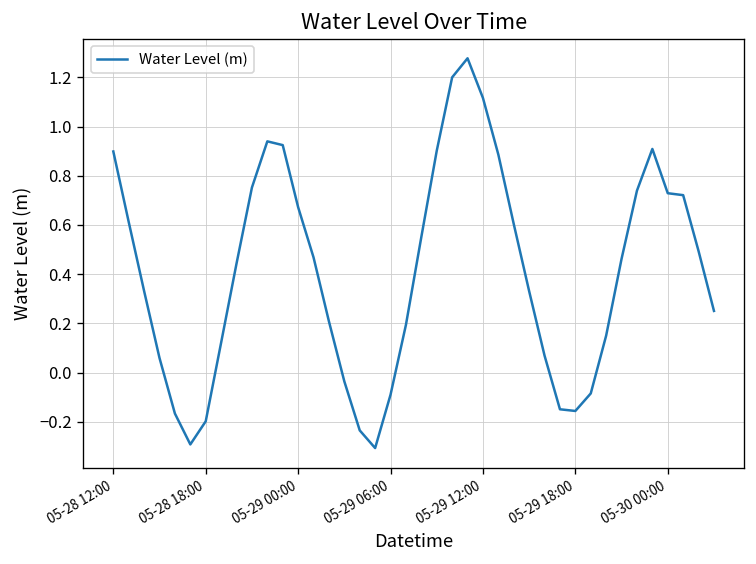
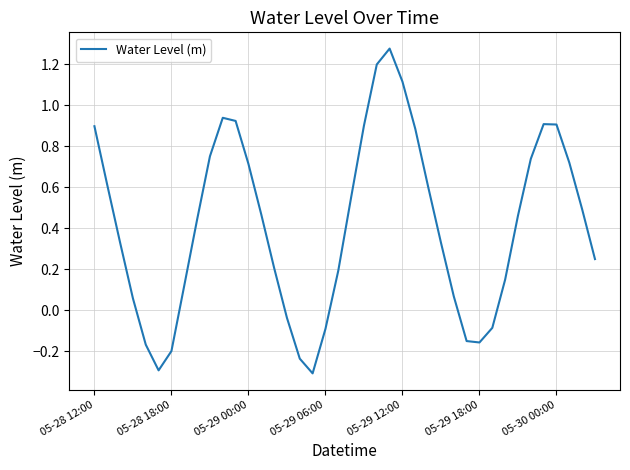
05-29 00:00: 0.67 -> 0.71
05-30 00:00: 0.73 -> 0.91
